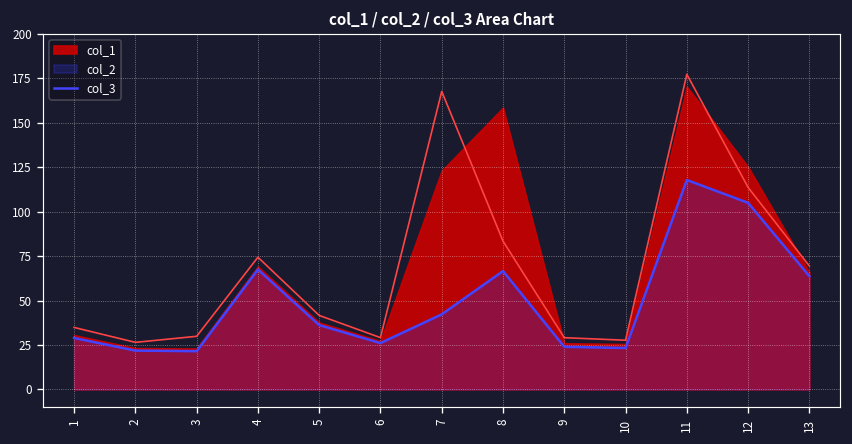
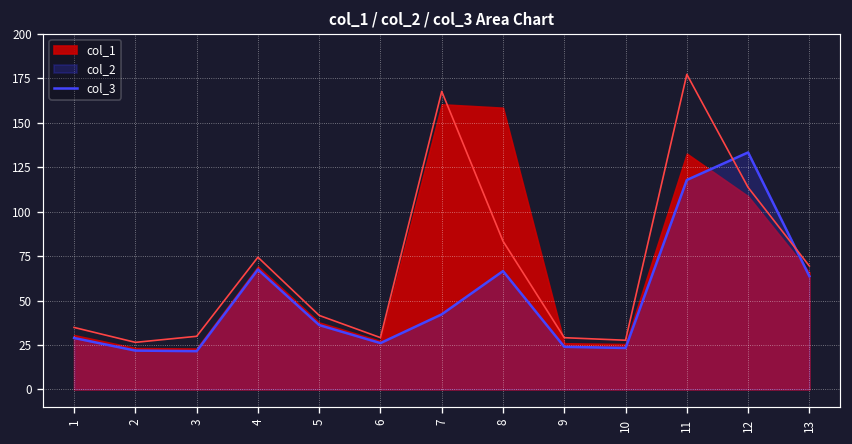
col_1, 7: 123 -> 160
col_1, 11: 170 -> 133
col_1, 12: 125 -> 109
col_2, 12: 105 -> 133
